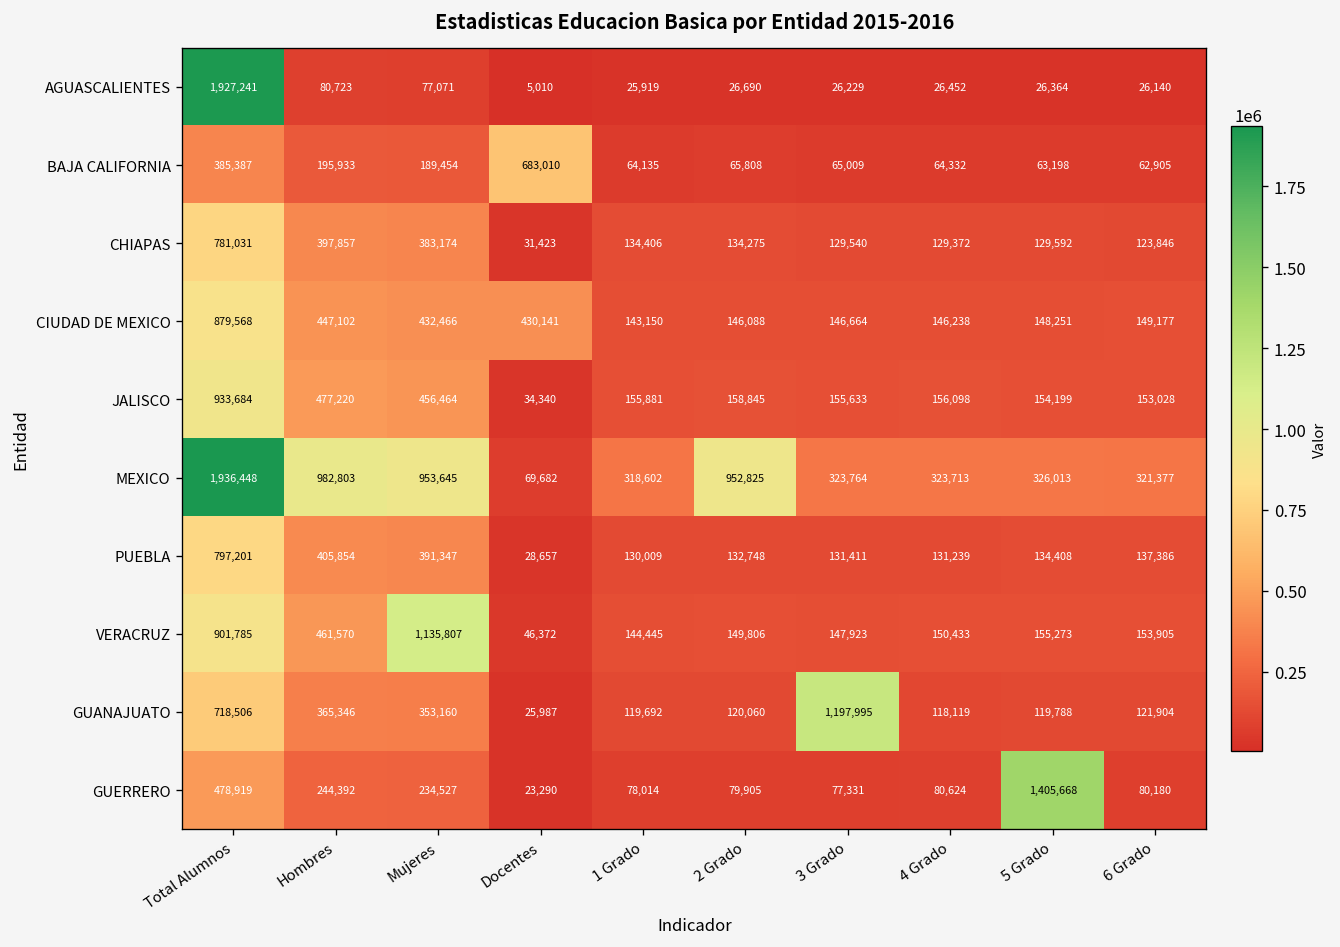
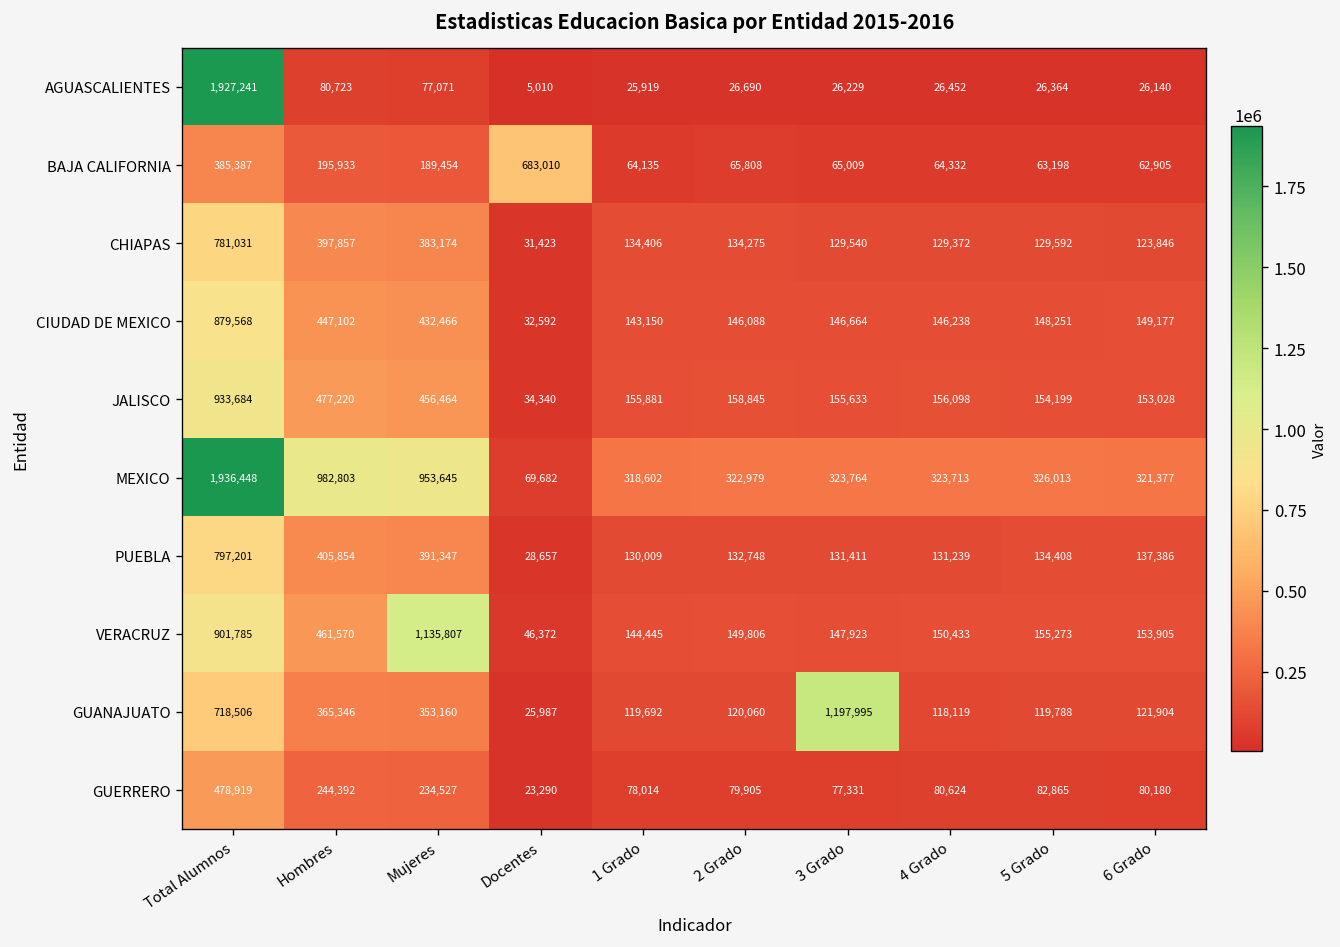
CIUDAD DE MEXICO, Docentes: 430,141 -> 32,592
MEXICO, 2 Grado: 952,825 -> 322,979
GUERRERO, 5 Grado: 1,405,668 -> 82,865
